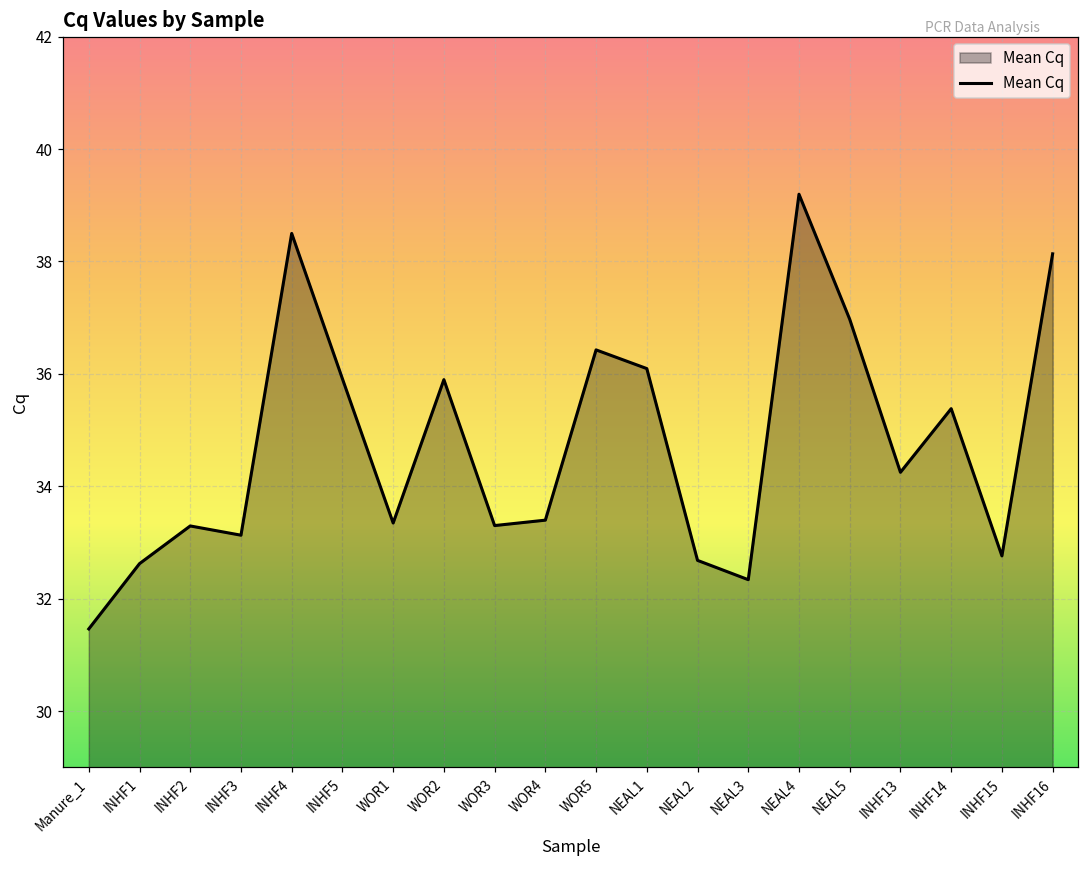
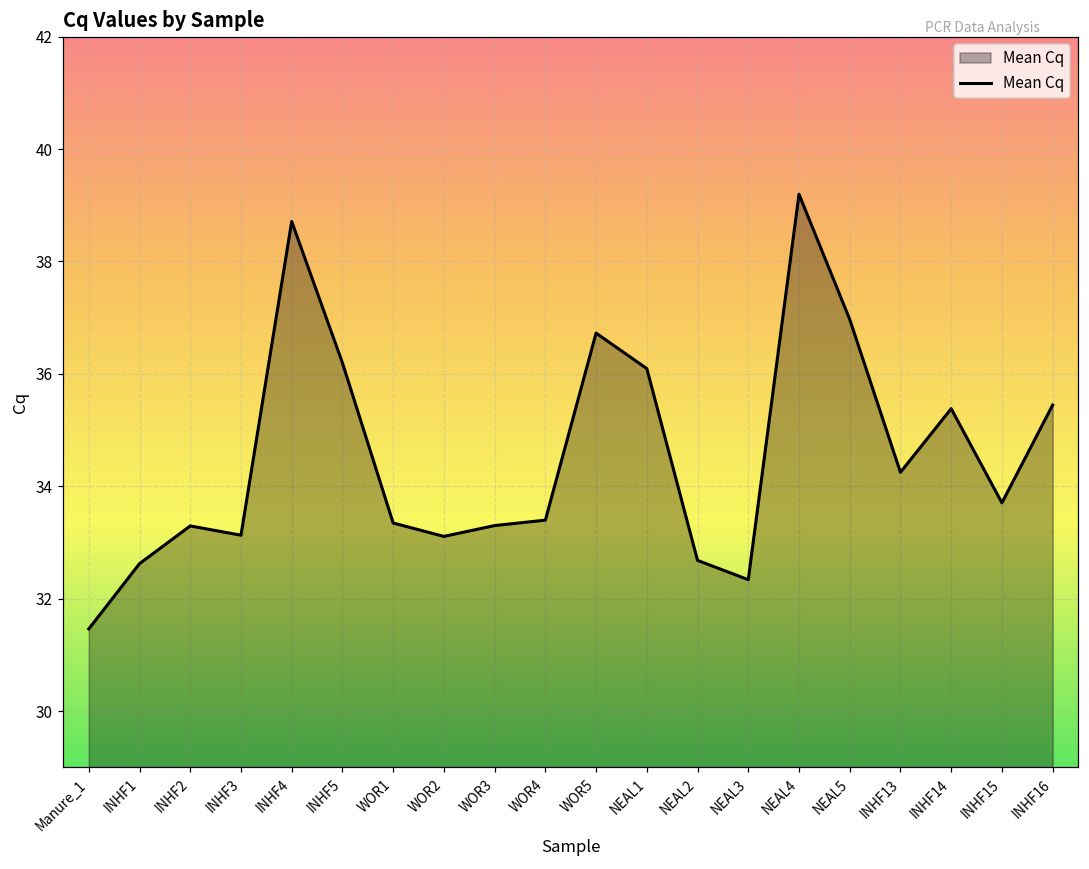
INHF4: 38.5 -> 38.7
INHF5: 35.9 -> 36.2
WOR2: 35.9 -> 33.1
WOR5: 36.4 -> 36.7
INHF15: 32.8 -> 33.7
INHF16: 38.1 -> 35.4
